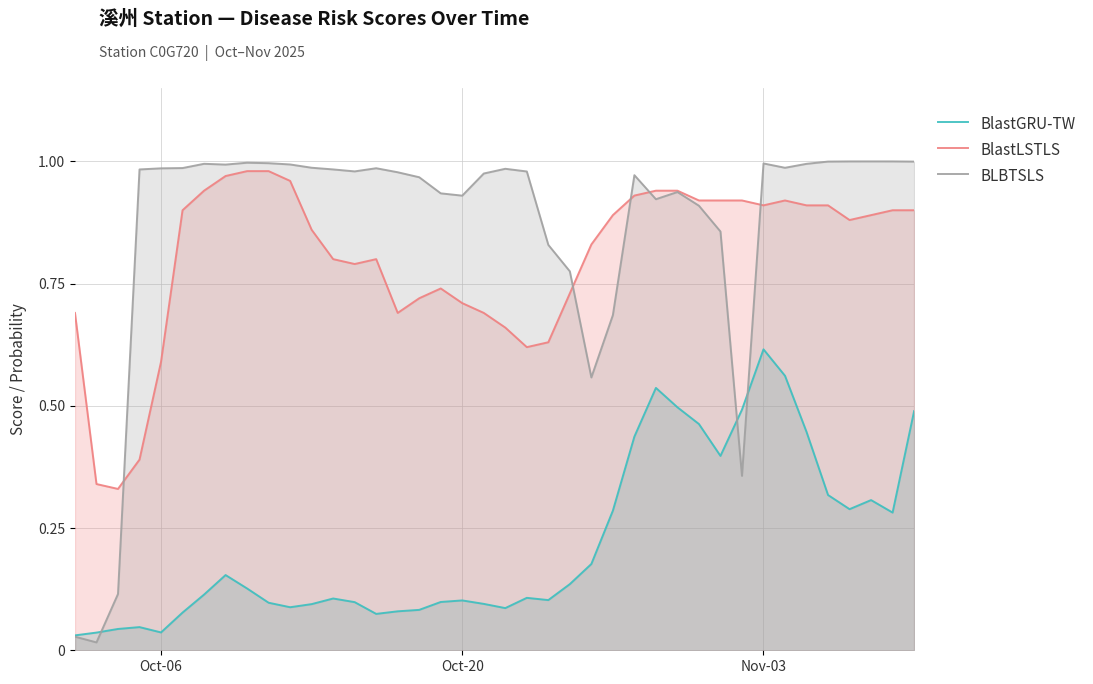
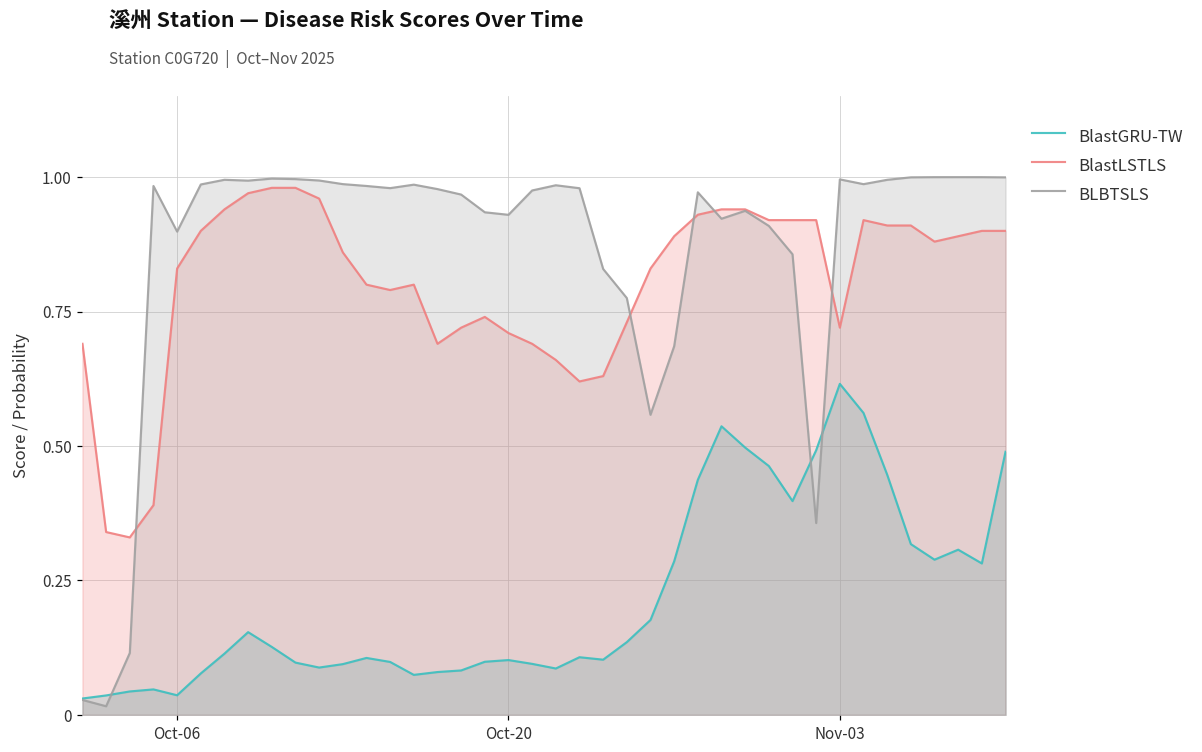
BlastLSTLS, Oct-06: 0.59 -> 0.83
BLBTSLS, Oct-06: 0.99 -> 0.90
BlastLSTLS, Nov-03: 0.91 -> 0.72
